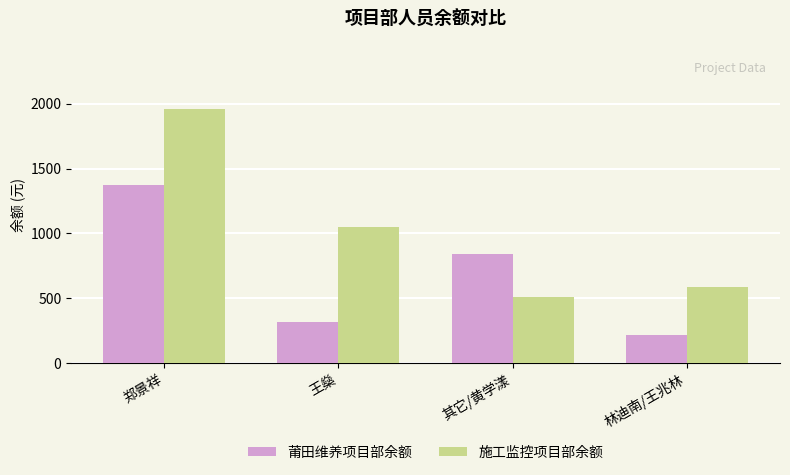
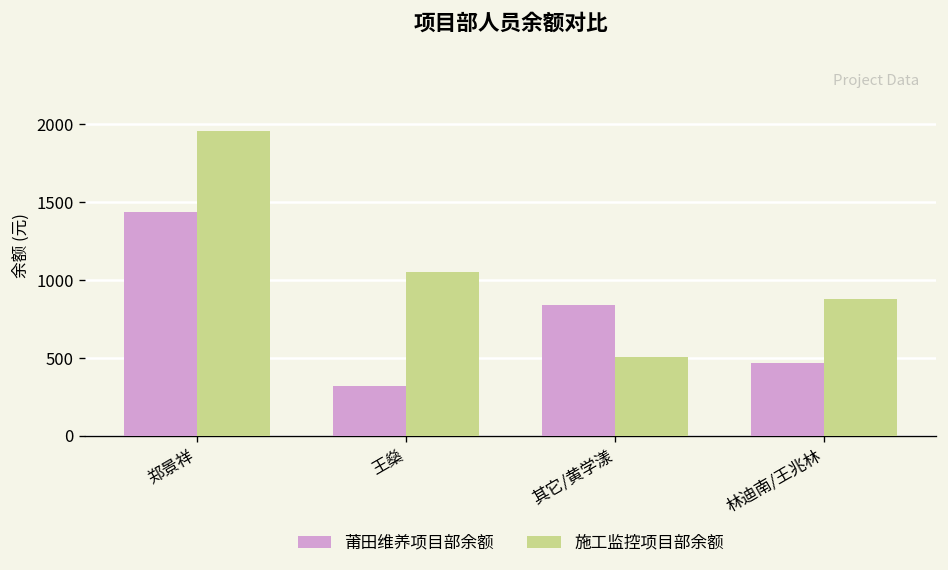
莆田维养项目部余额, 郑景祥: 1370 -> 1440
莆田维养项目部余额, 林迪南/王兆林: 210 -> 470
施工监控项目部余额, 林迪南/王兆林: 580 -> 880
